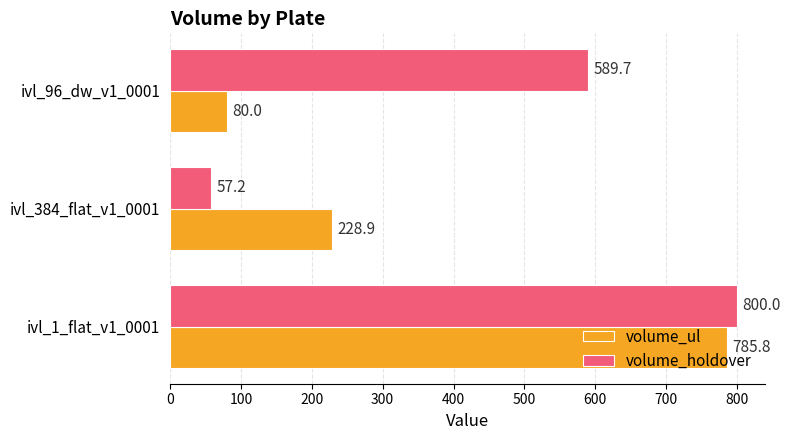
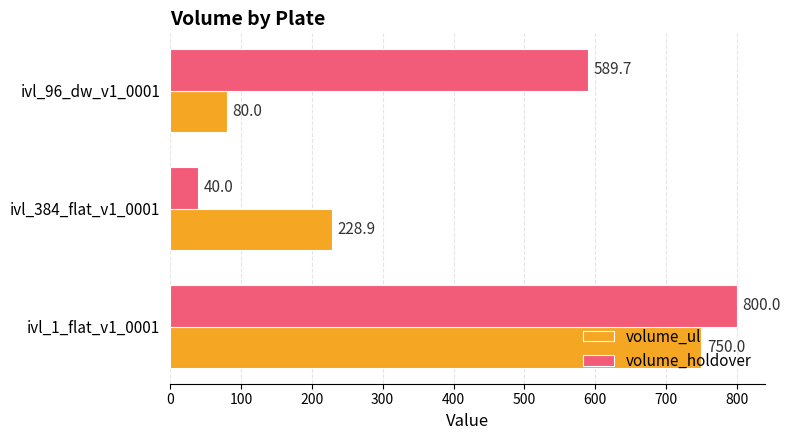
volume_holdover, ivl_384_flat_v1_0001: 57.2 -> 40.0
volume_ul, ivl_1_flat_v1_0001: 785.8 -> 750.0
